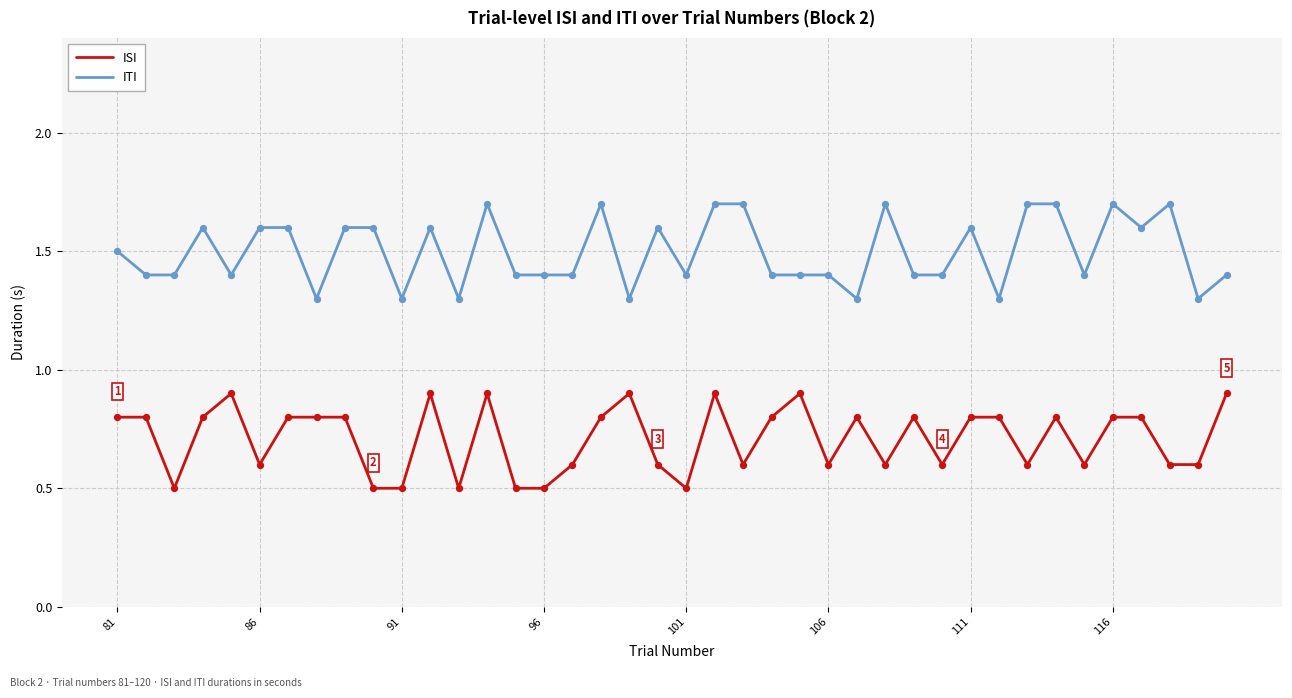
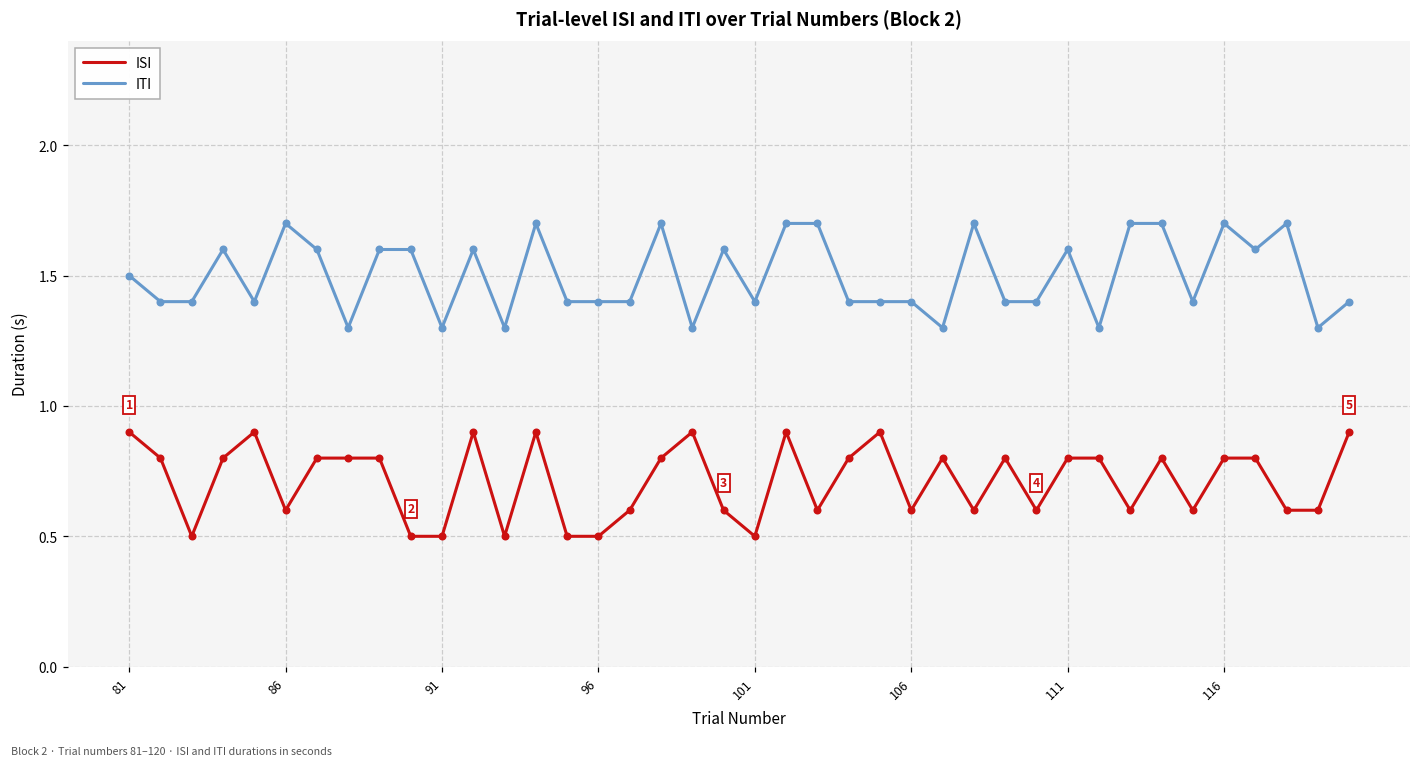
ISI, 81: 0.8 -> 0.9
ITI, 86: 1.6 -> 1.7
